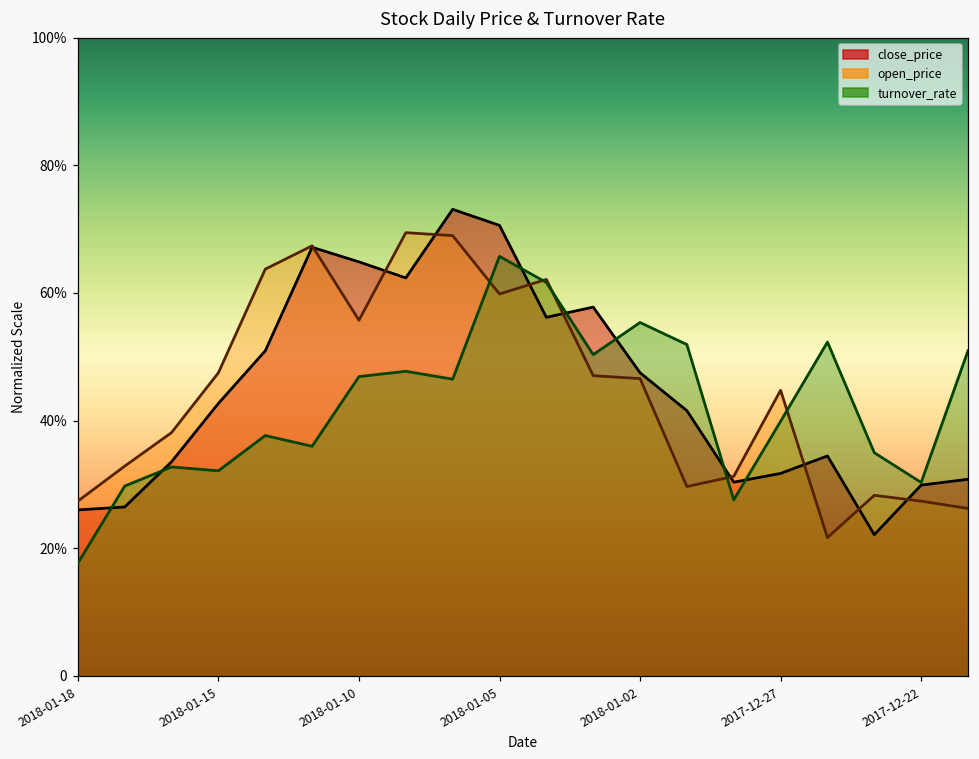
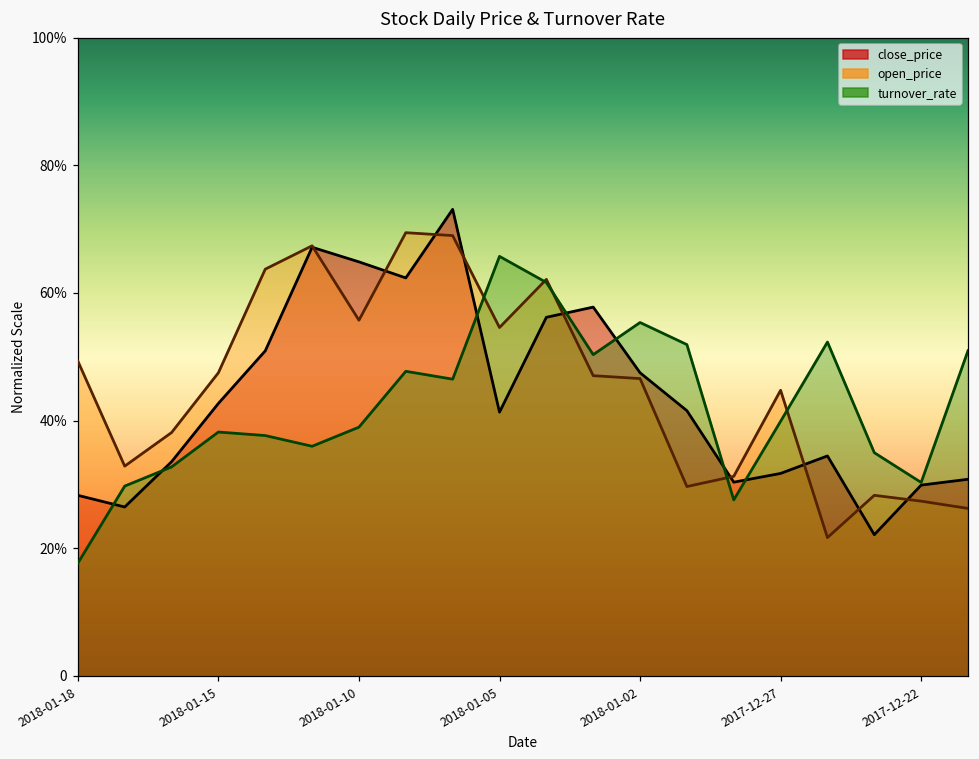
close_price, 2018-01-18: 26% -> 28%
open_price, 2018-01-18: 27% -> 49%
turnover_rate, 2018-01-15: 32% -> 38%
turnover_rate, 2018-01-10: 47% -> 39%
close_price, 2018-01-05: 71% -> 41%
open_price, 2018-01-05: 60% -> 55%
